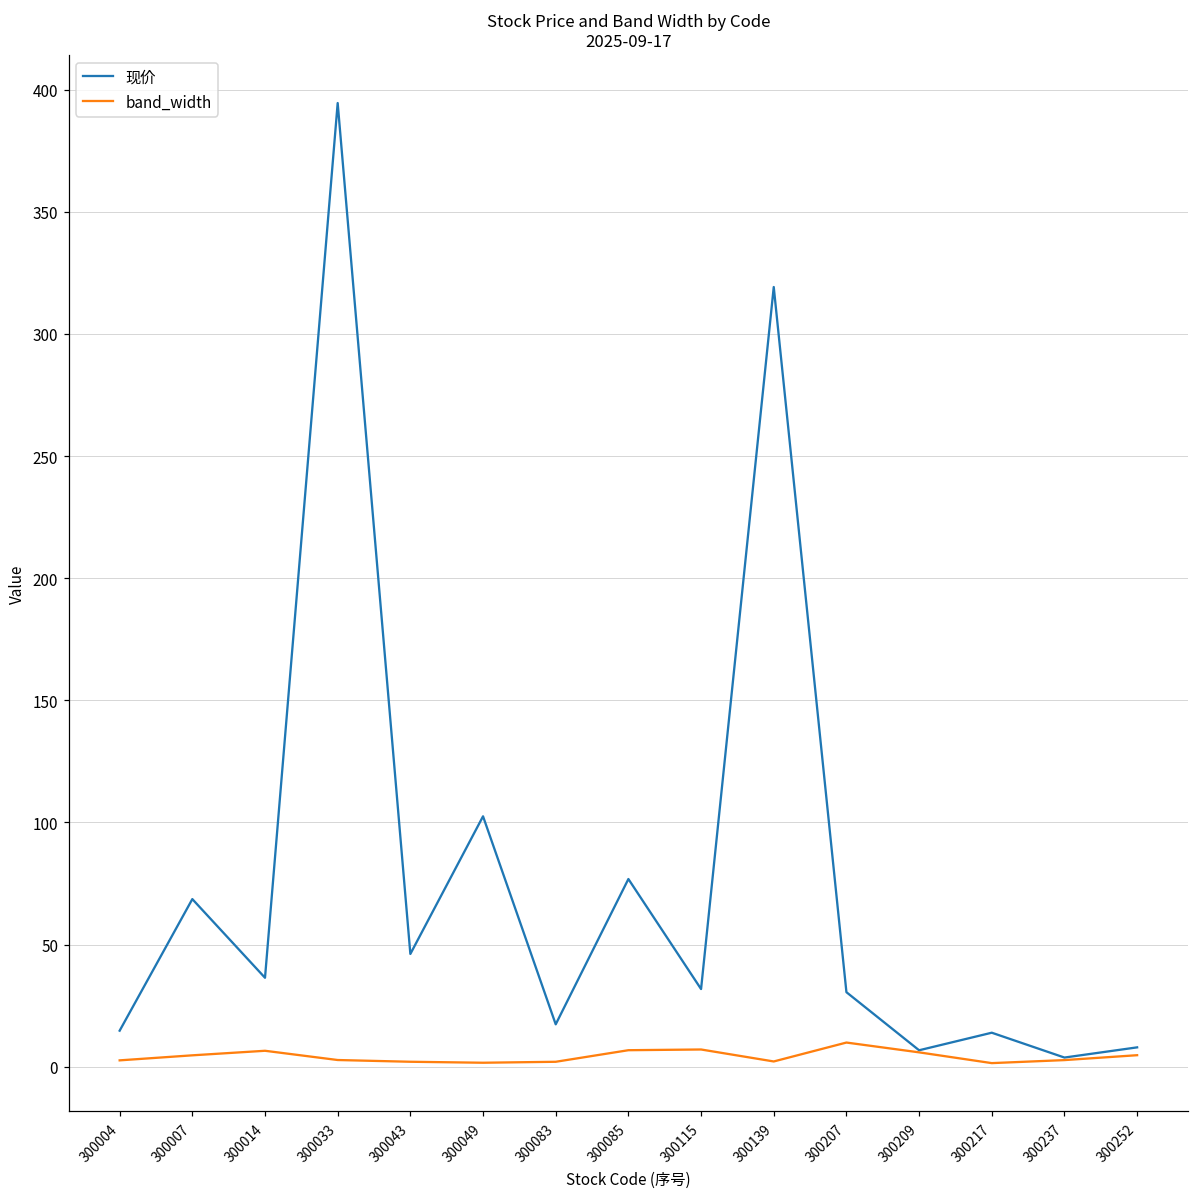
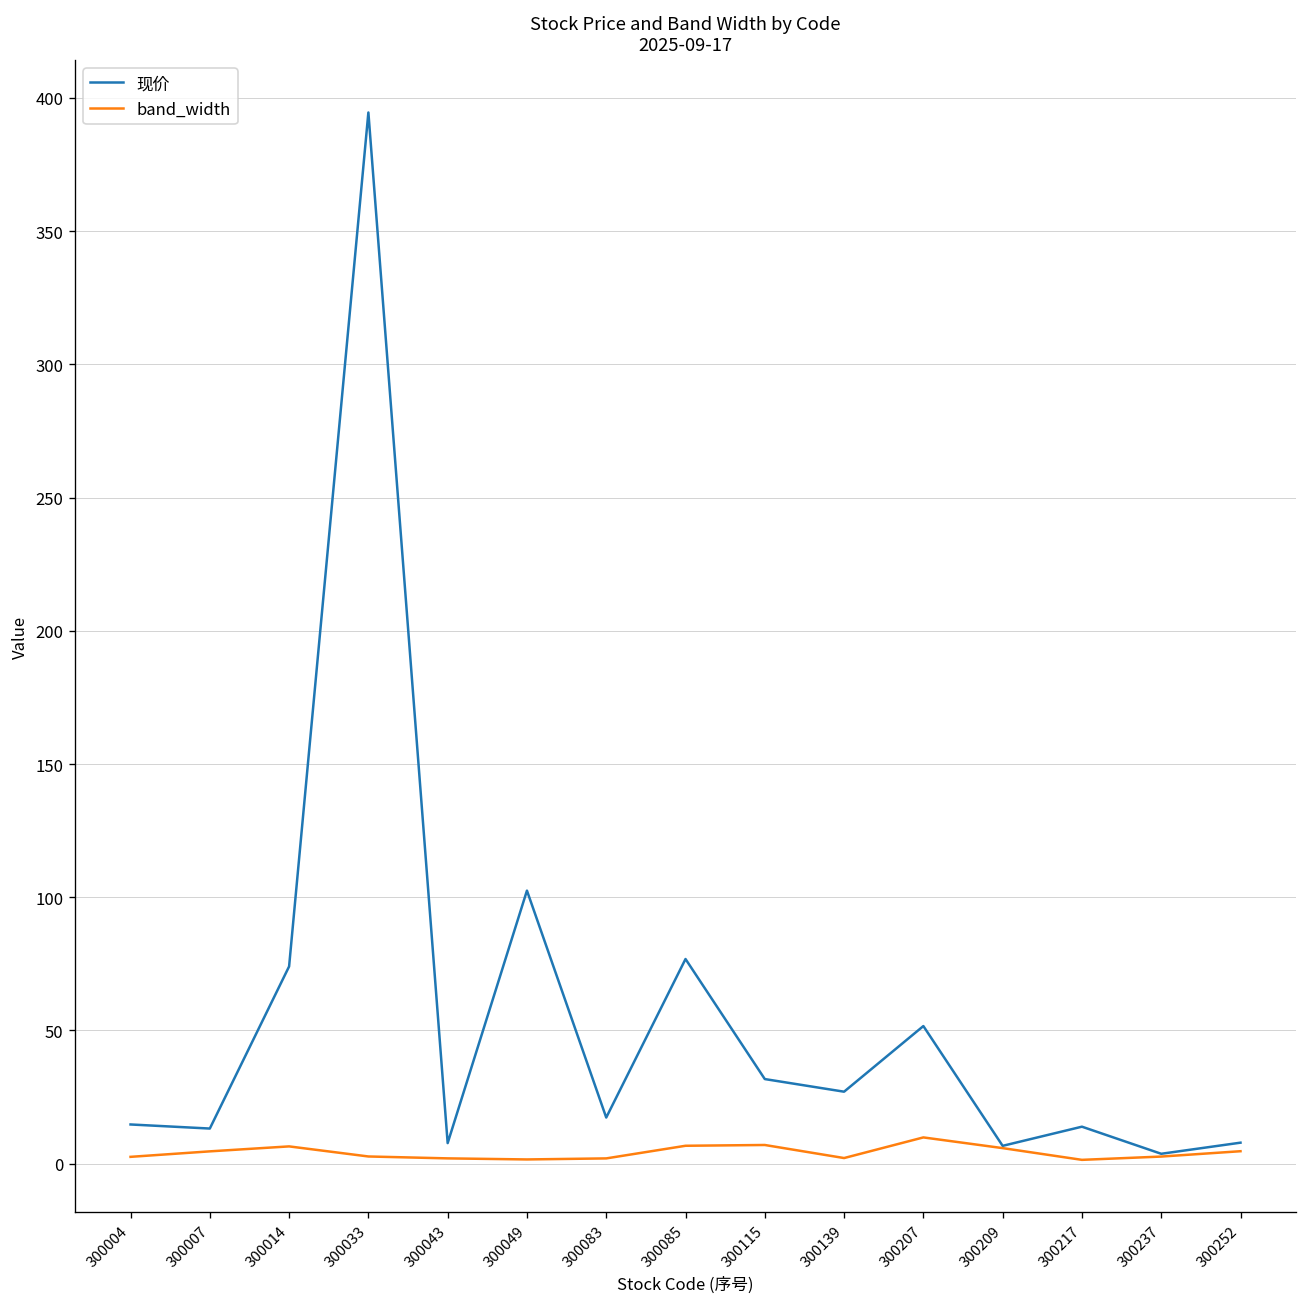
现价, 300007: 69 -> 13
现价, 300014: 36 -> 74
现价, 300043: 46 -> 8
现价, 300139: 319 -> 27
现价, 300207: 30 -> 52
